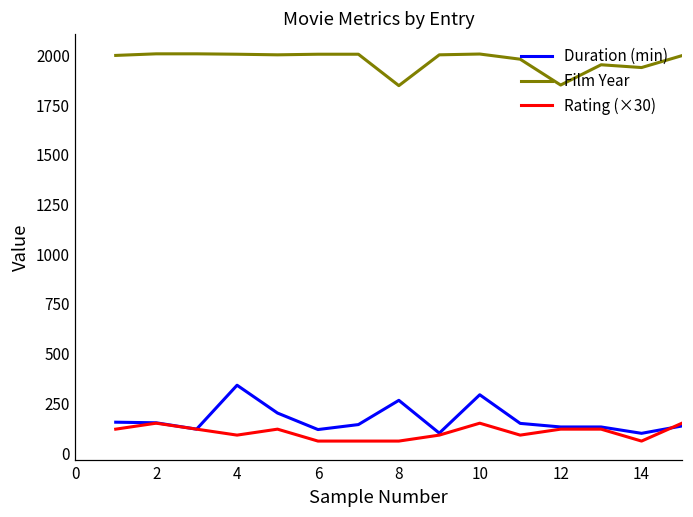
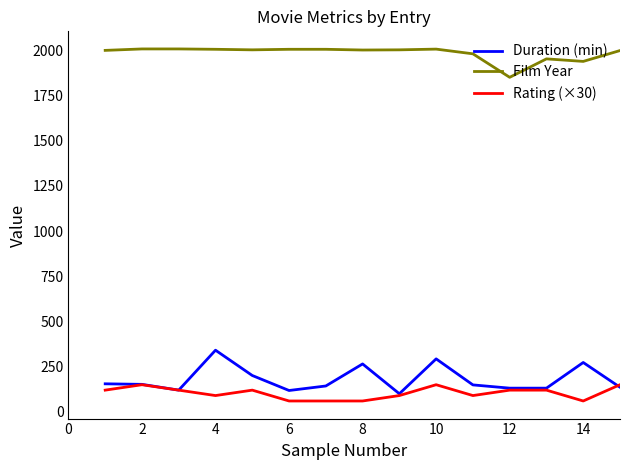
Film Year, 8: 1850 -> 2000
Duration (min), 14: 100 -> 270
